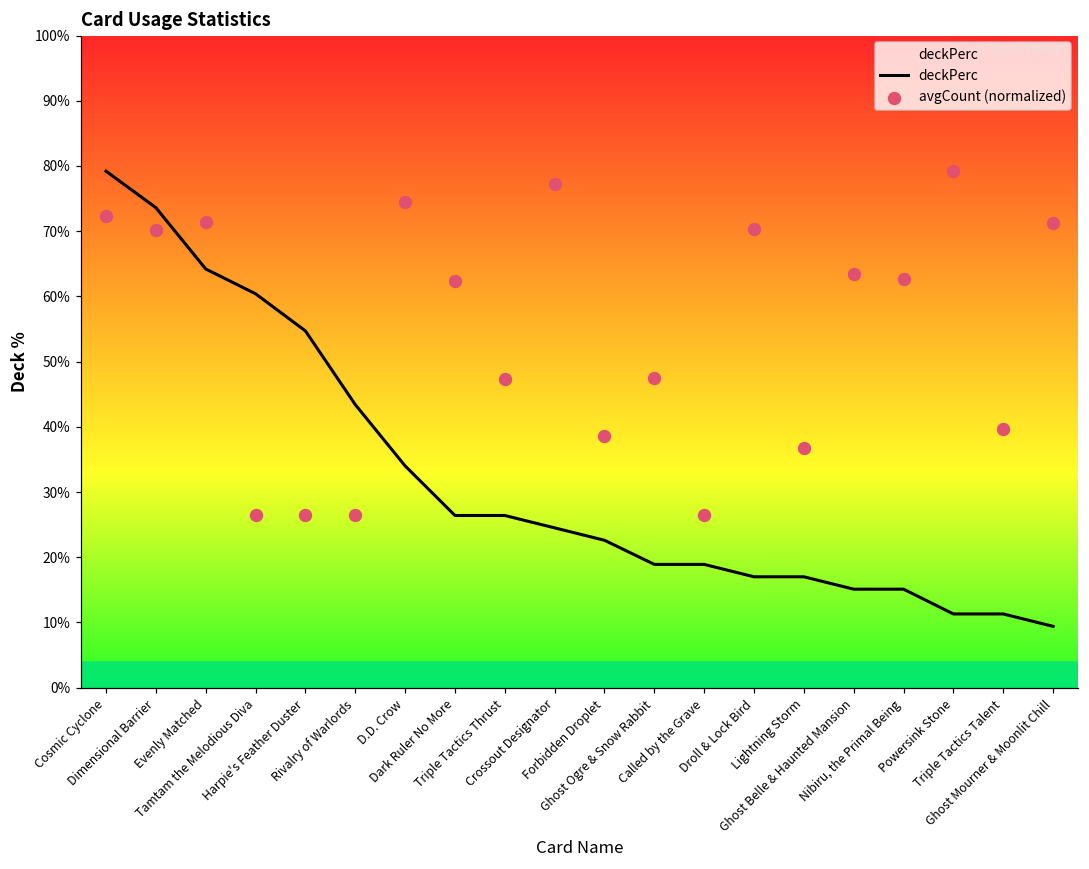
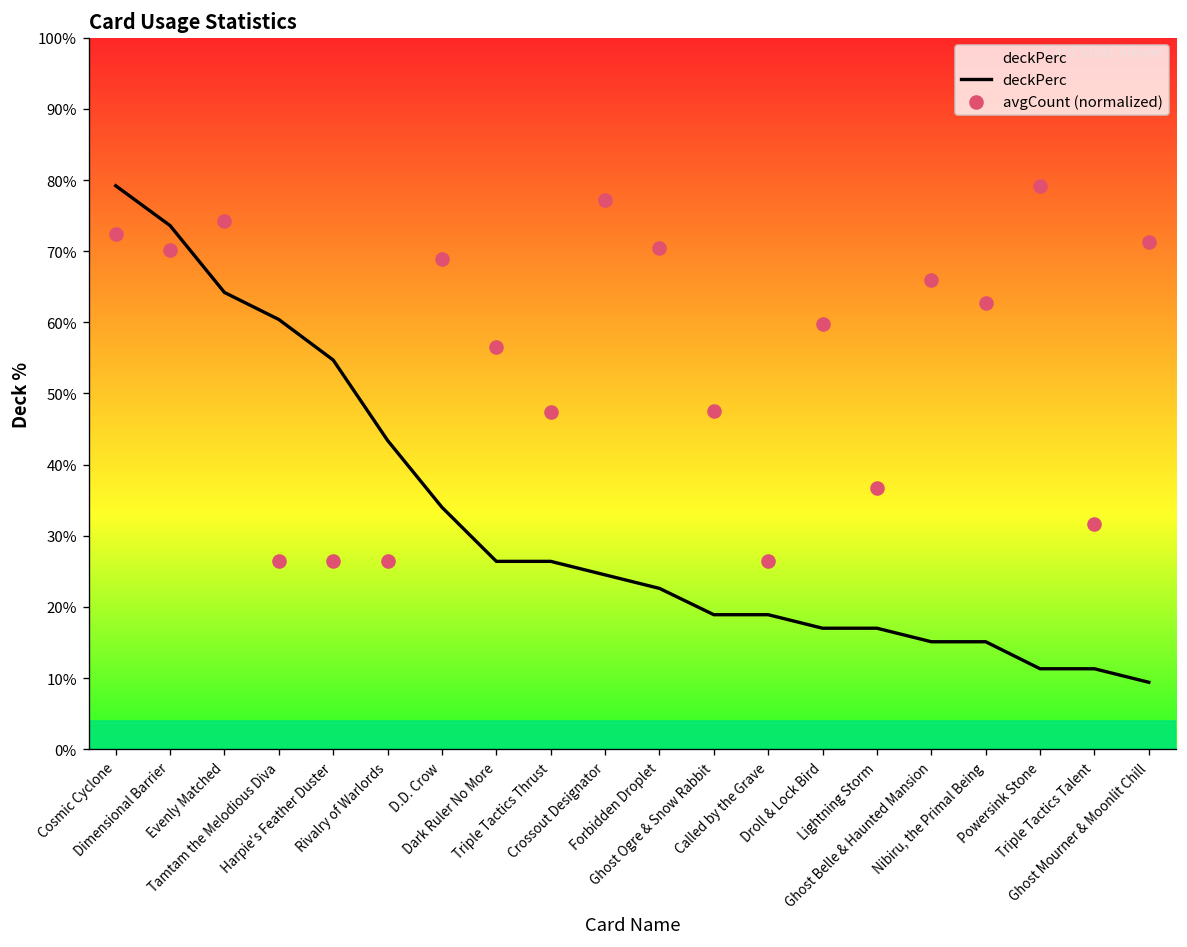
avgCount (normalized), Evenly Matched: 71% -> 74%
avgCount (normalized), D.D. Crow: 74% -> 69%
avgCount (normalized), Dark Ruler No More: 62% -> 57%
avgCount (normalized), Forbidden Droplet: 39% -> 70%
avgCount (normalized), Droll & Lock Bird: 70% -> 60%
avgCount (normalized), Ghost Belle & Haunted Mansion: 63% -> 66%
avgCount (normalized), Triple Tactics Talent: 40% -> 32%
